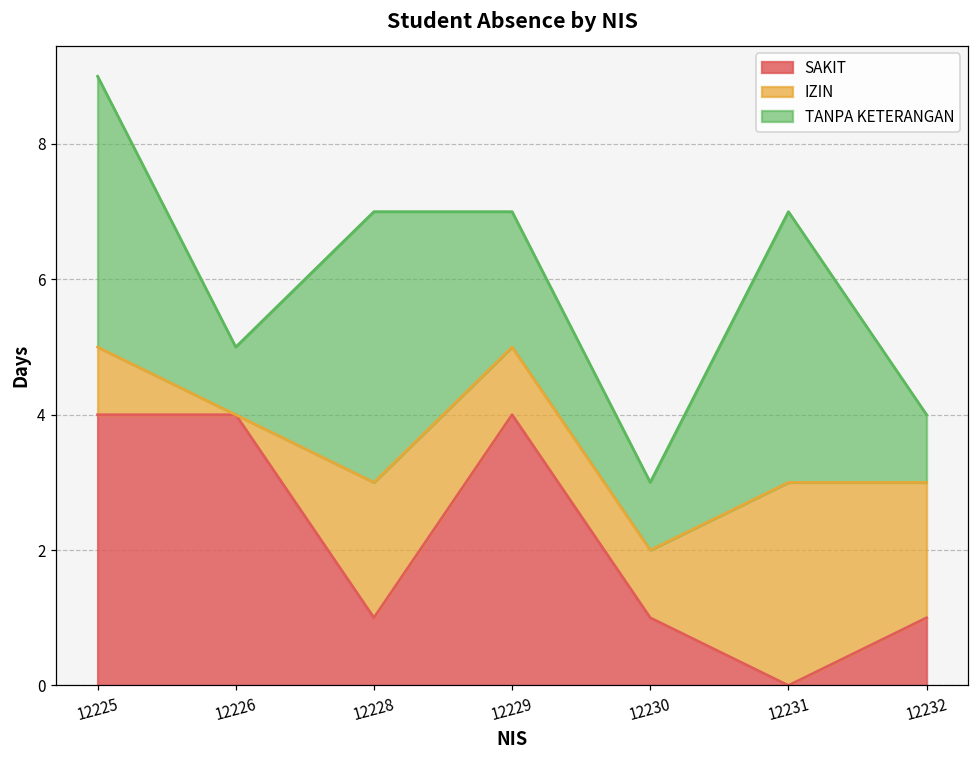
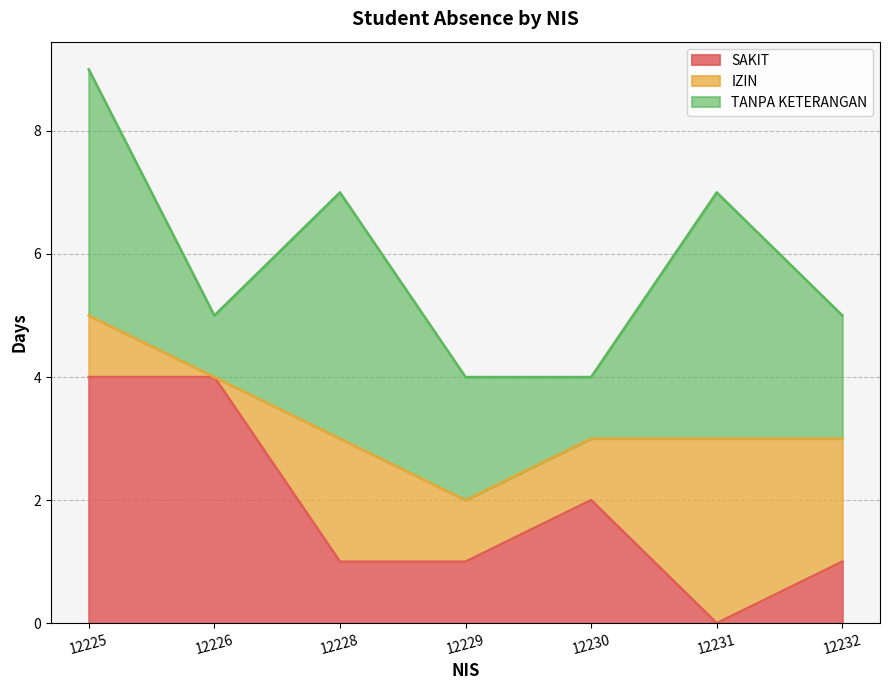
SAKIT, 12229: 4 -> 1
SAKIT, 12230: 1 -> 2
TANPA KETERANGAN, 12232: 1 -> 2
